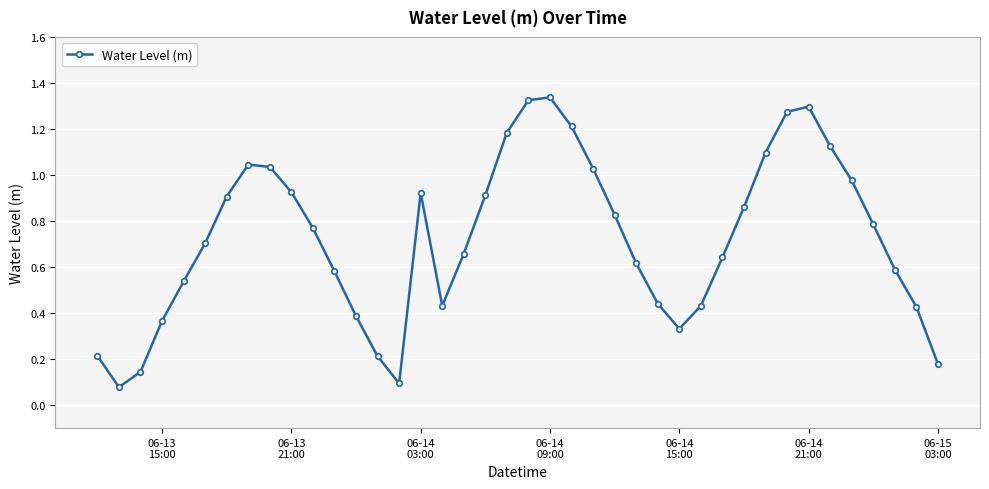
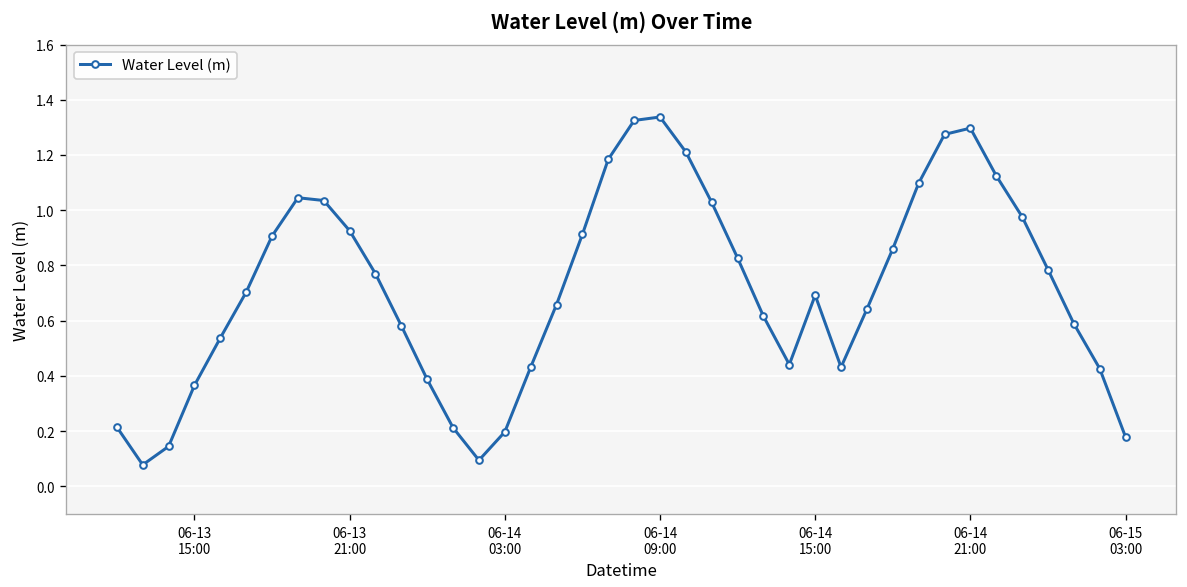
06-14 03:00: 0.92 -> 0.20
06-14 15:00: 0.33 -> 0.69
